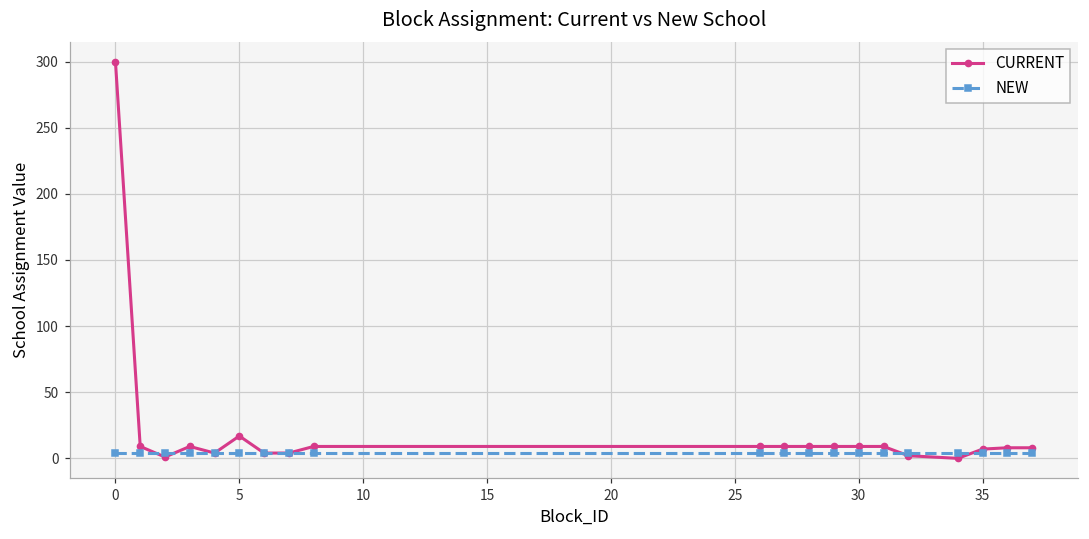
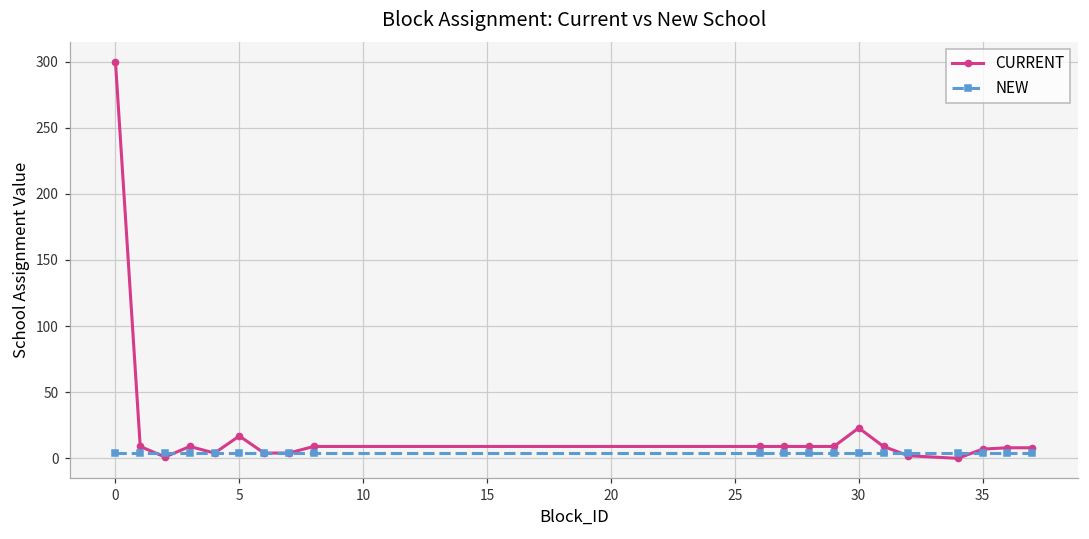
CURRENT, 30: 9 -> 23
